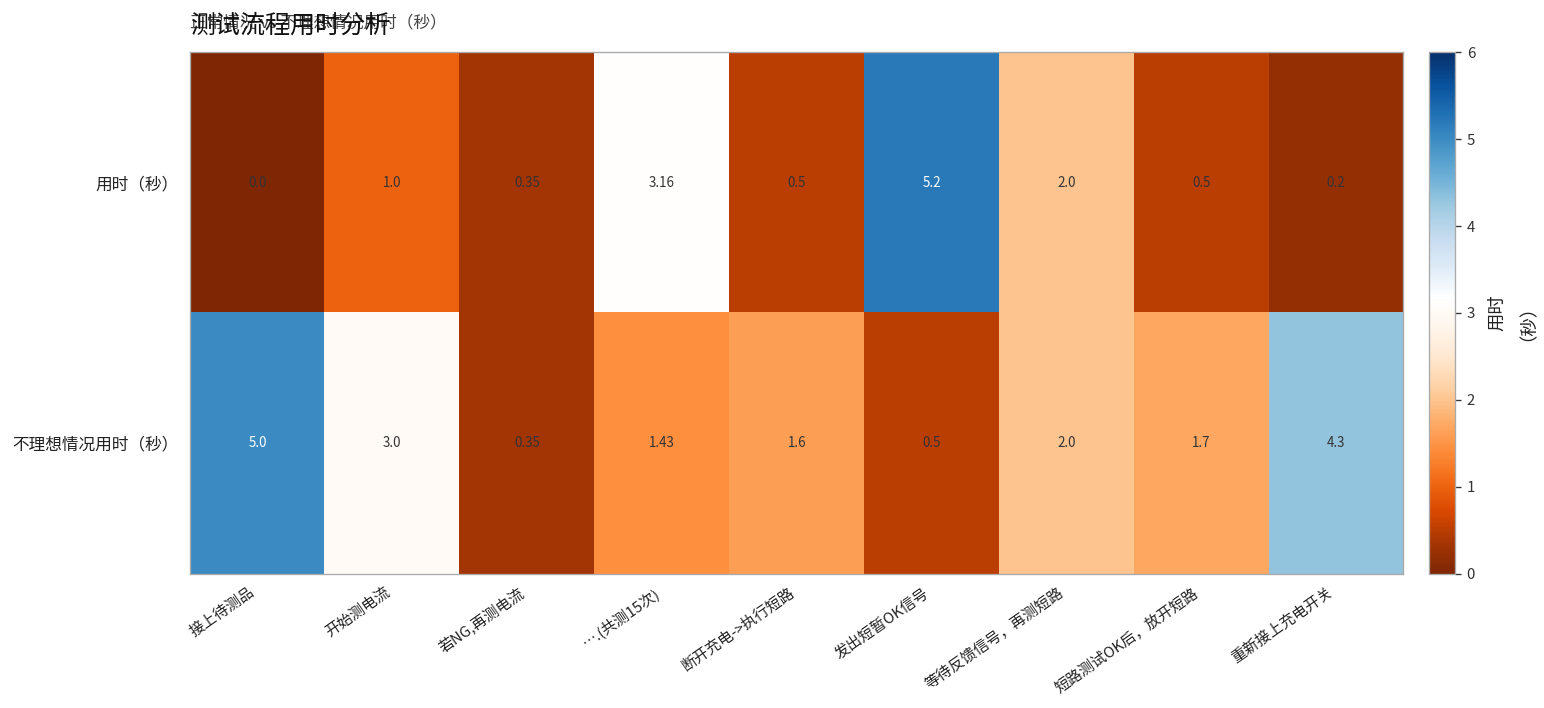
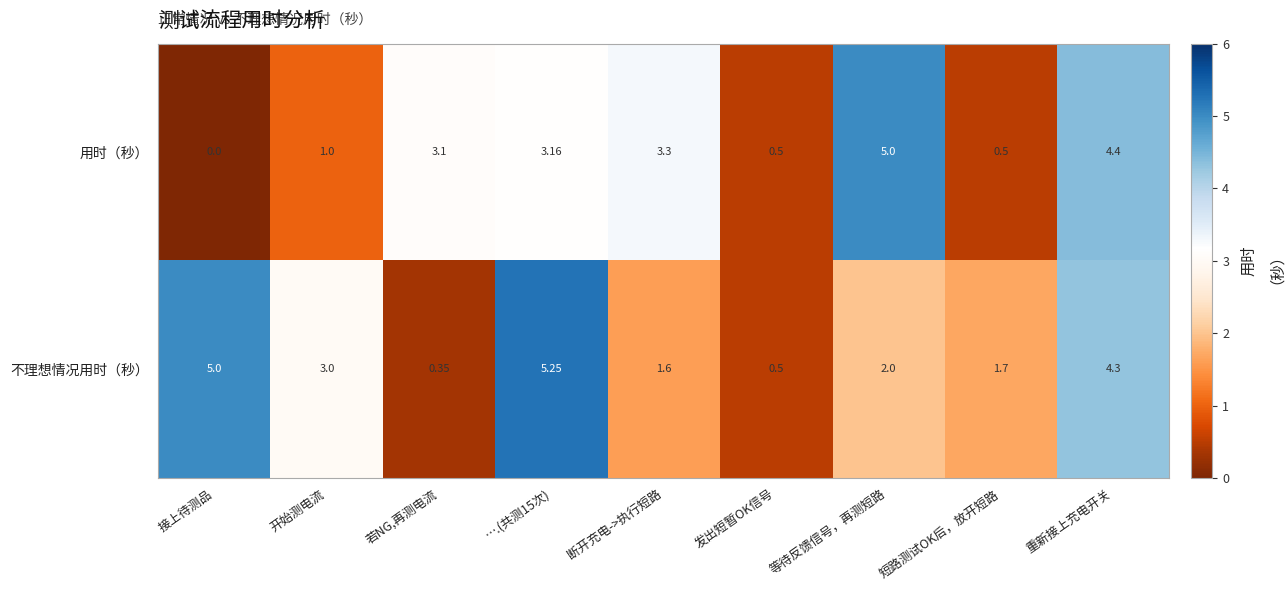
用时（秒）, 若NG,再测电流: 0.35 -> 3.1
用时（秒）, 断开充电->执行短路: 0.5 -> 3.3
用时（秒）, 发出短暂OK信号: 5.2 -> 0.5
用时（秒）, 等待反馈信号，再测短路: 2.0 -> 5.0
用时（秒）, 重新接上充电开关: 0.2 -> 4.4
不理想情况用时（秒）, ….(共测15次): 1.43 -> 5.25
